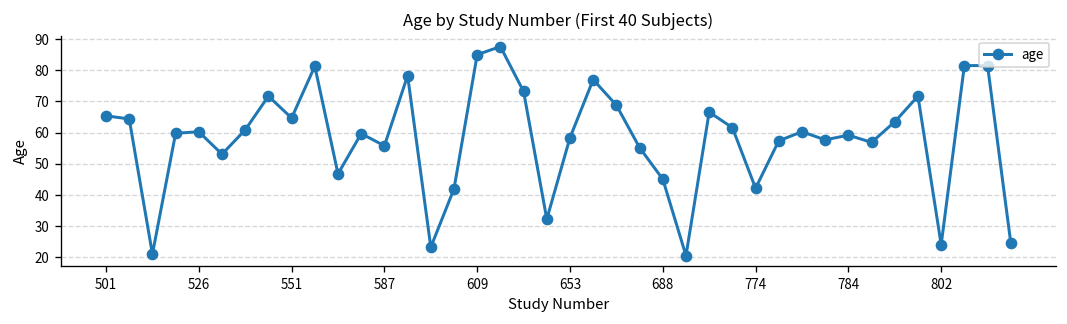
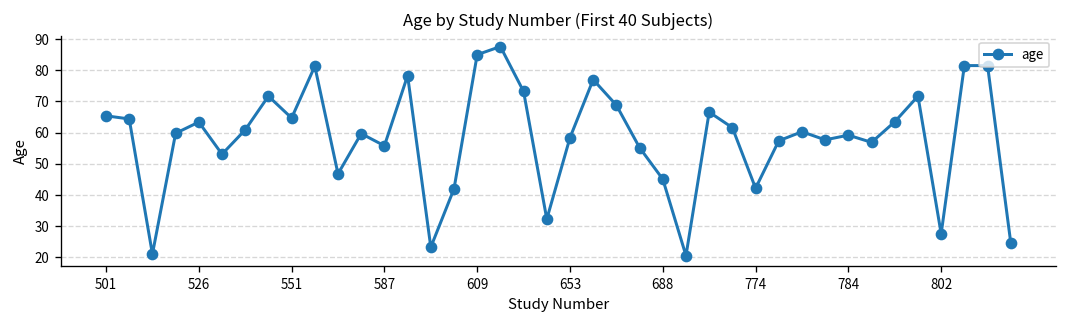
526: 60 -> 63
802: 24 -> 28
